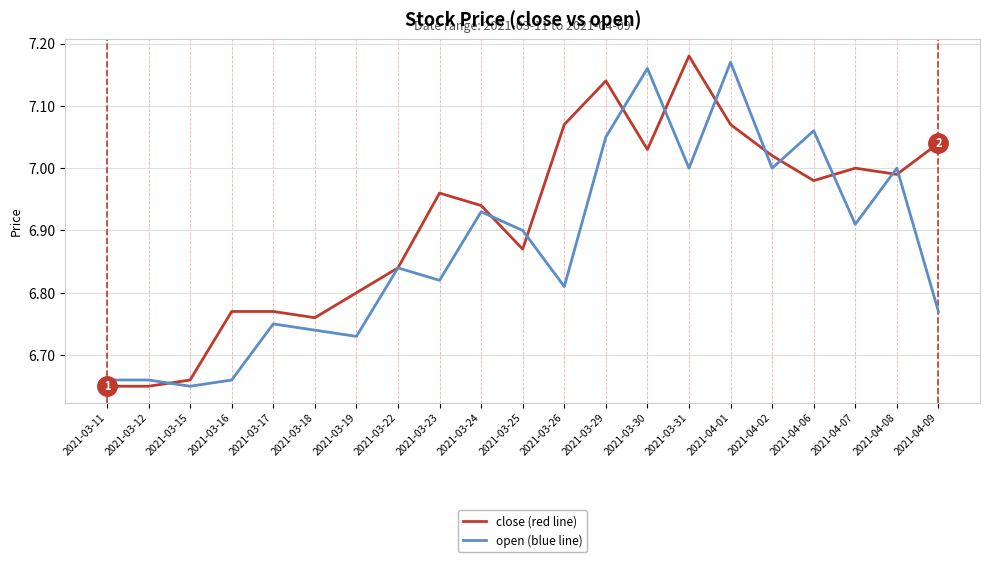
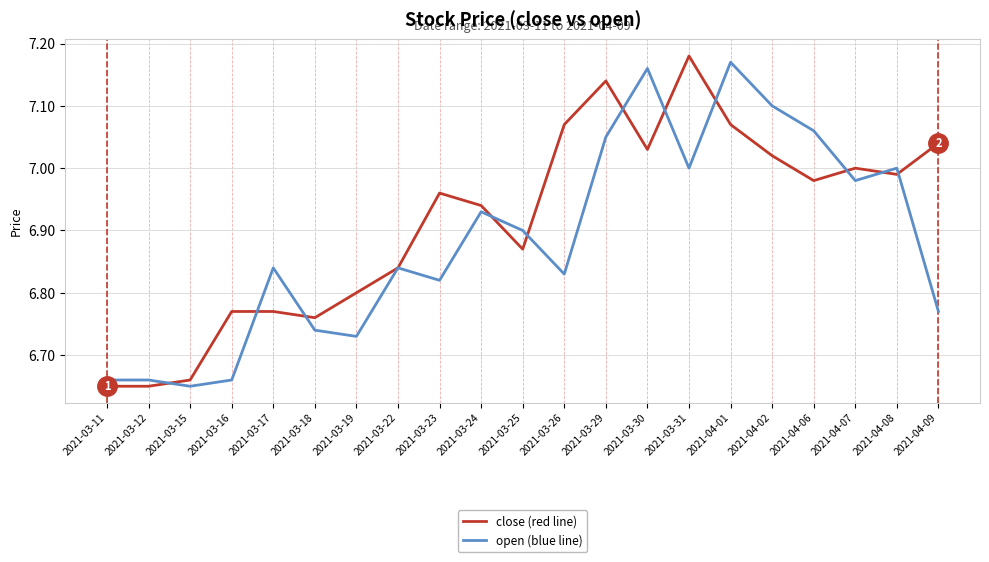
open (blue line), 2021-03-17: 6.75 -> 6.84
open (blue line), 2021-03-26: 6.81 -> 6.83
open (blue line), 2021-04-02: 7.0 -> 7.1
open (blue line), 2021-04-07: 6.91 -> 6.98
